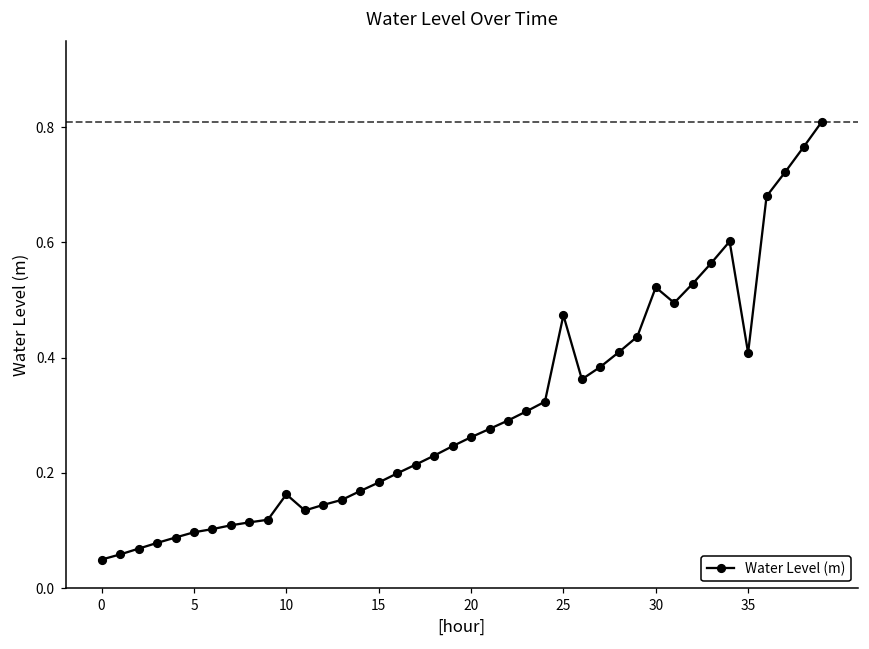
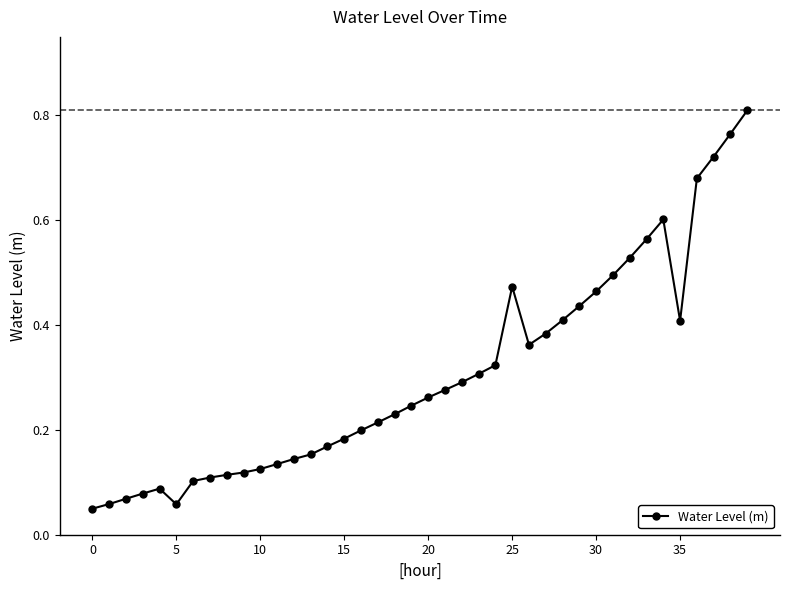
5: 0.10 -> 0.06
10: 0.16 -> 0.13
30: 0.52 -> 0.46
